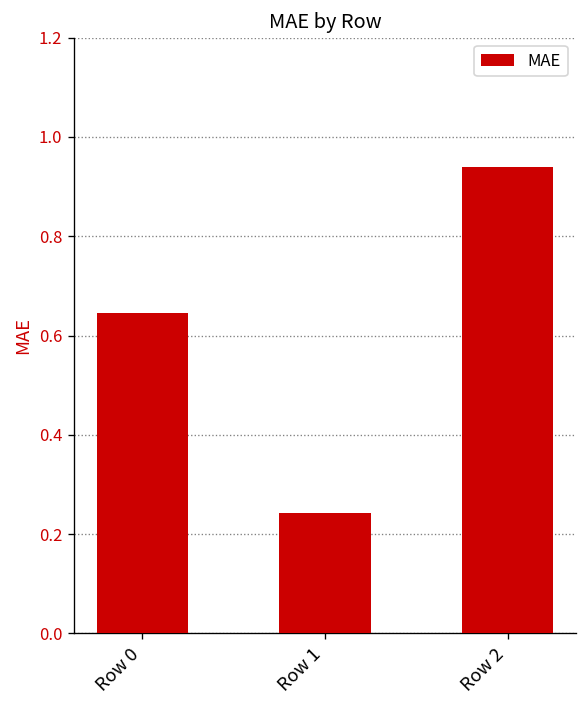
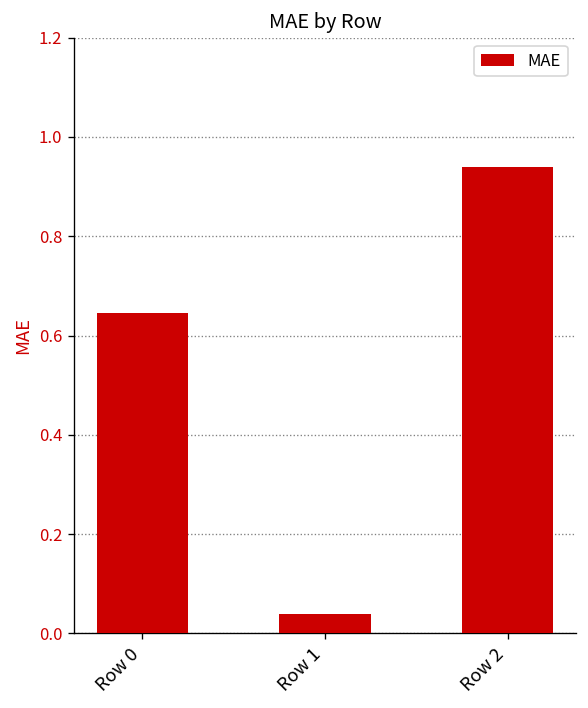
Row 1: 0.24 -> 0.04
